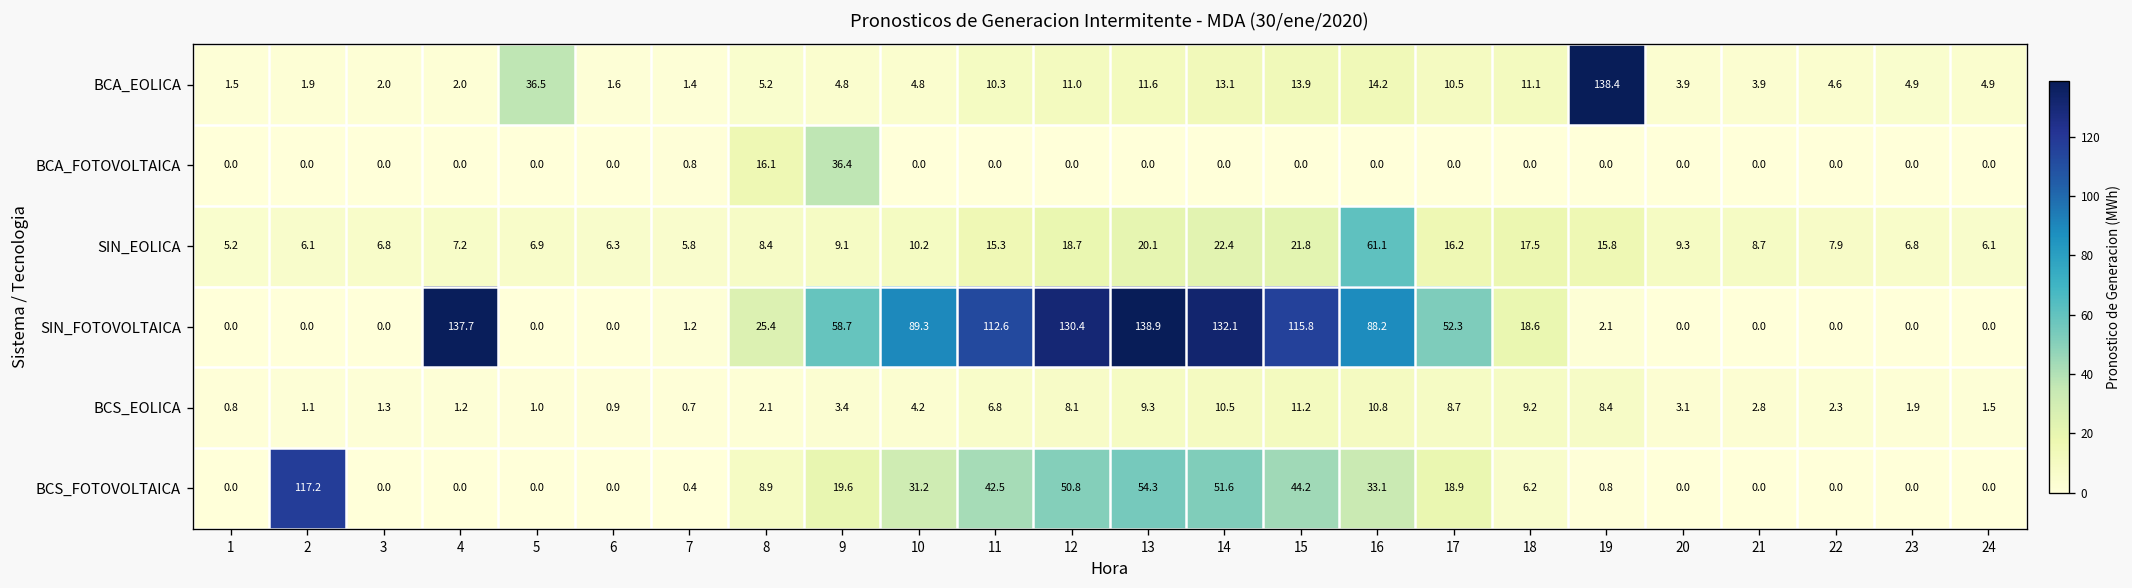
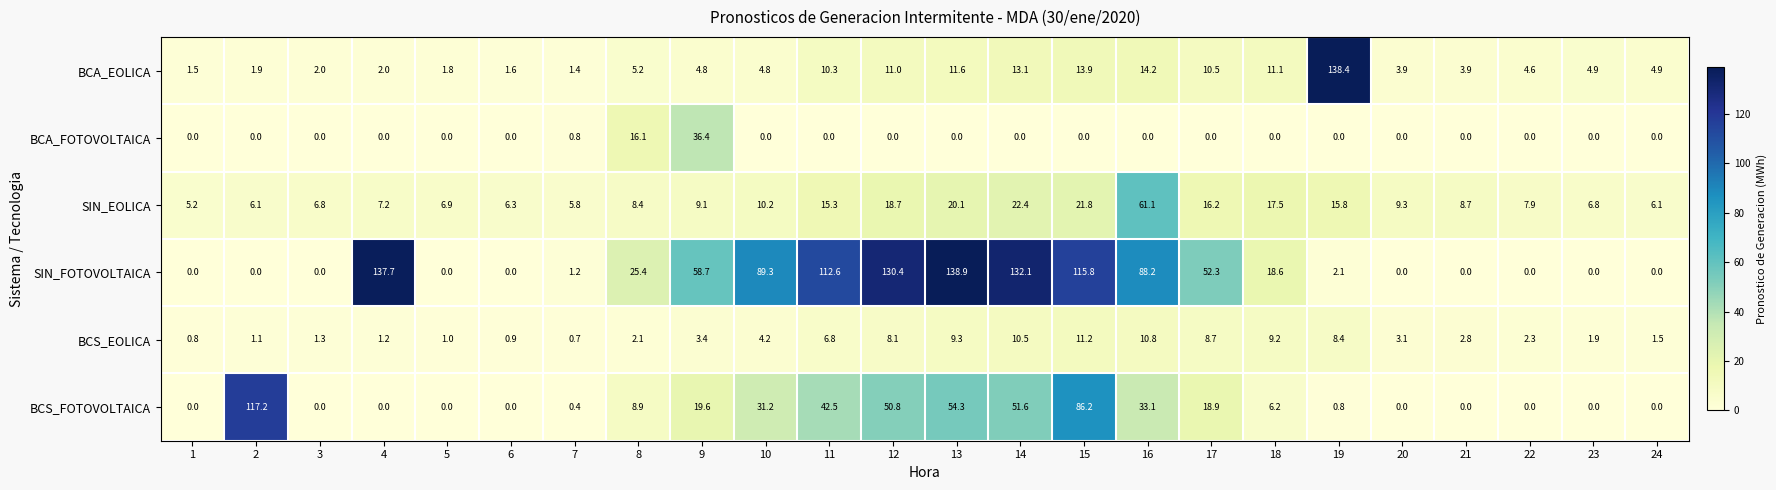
BCA_EOLICA, 5: 36.5 -> 1.8
BCS_FOTOVOLTAICA, 15: 44.2 -> 86.2
